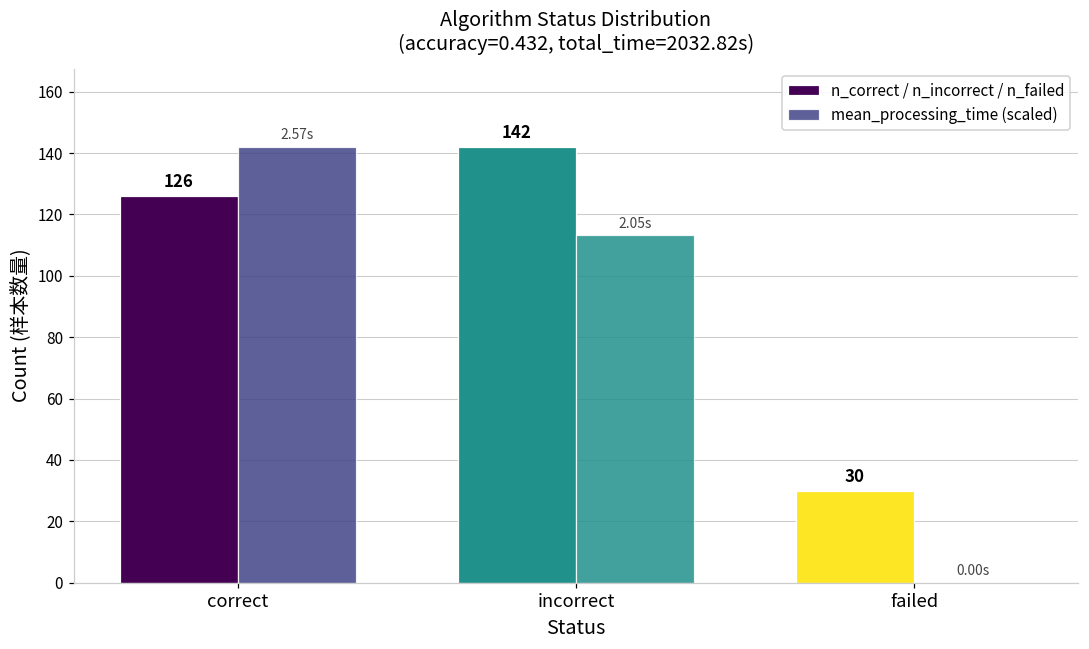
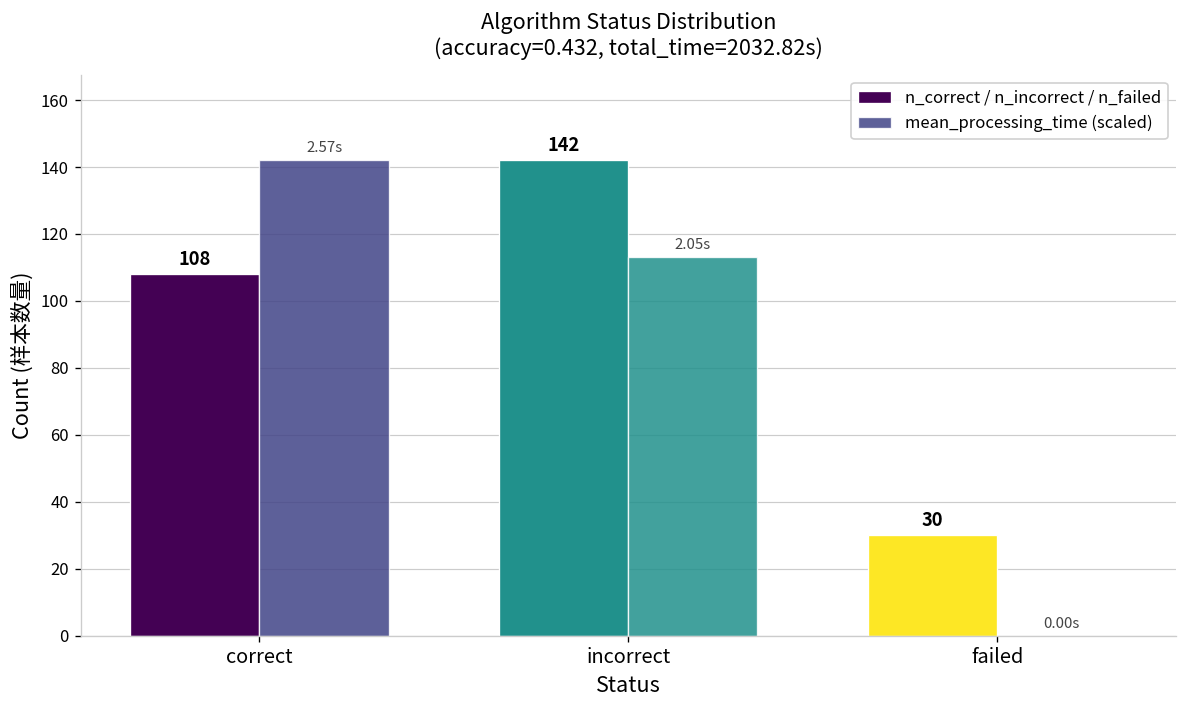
n_correct / n_incorrect / n_failed, correct: 126 -> 108
